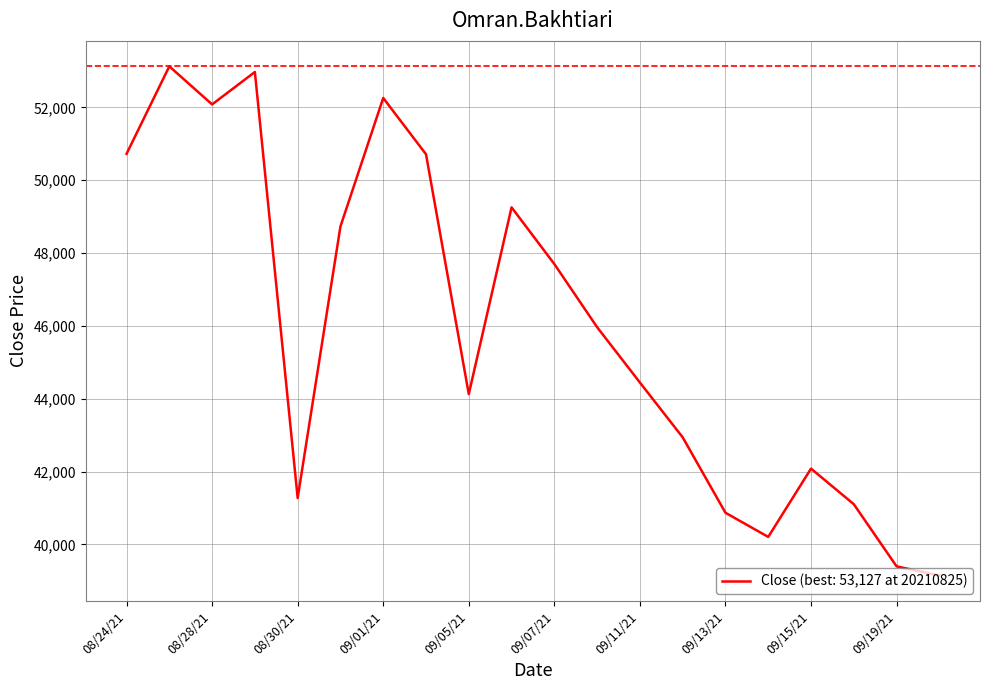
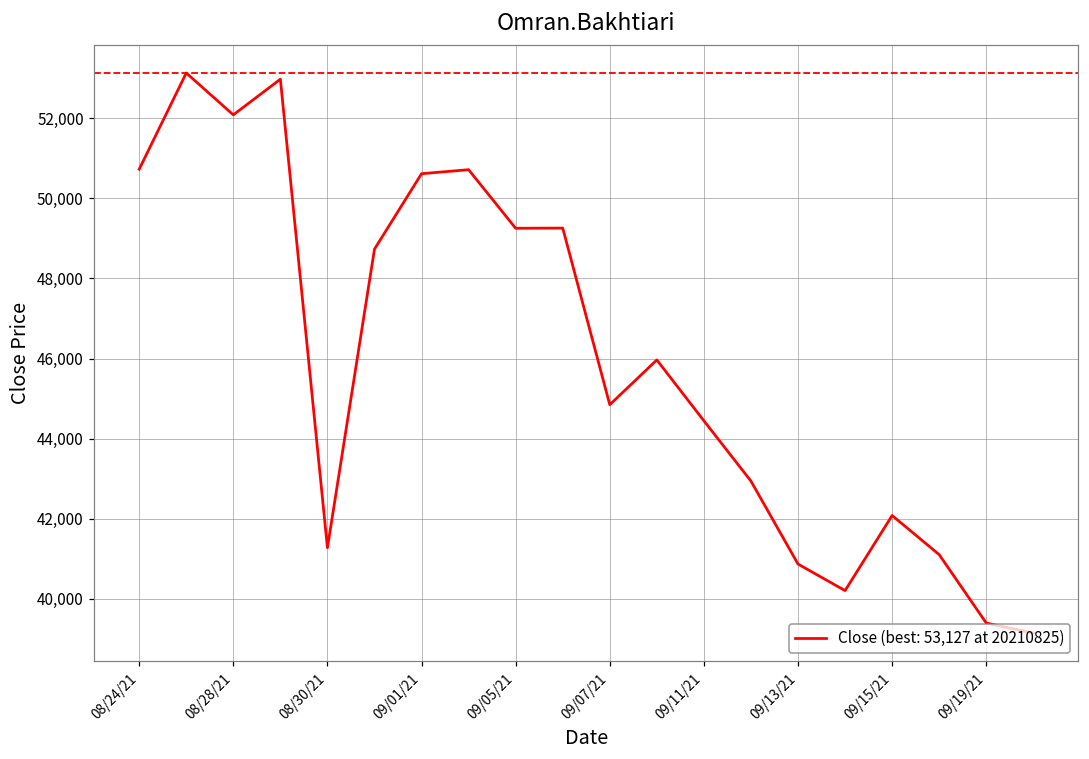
09/01/21: 52,300 -> 50,600
09/05/21: 44,100 -> 49,300
09/07/21: 47,700 -> 44,800
